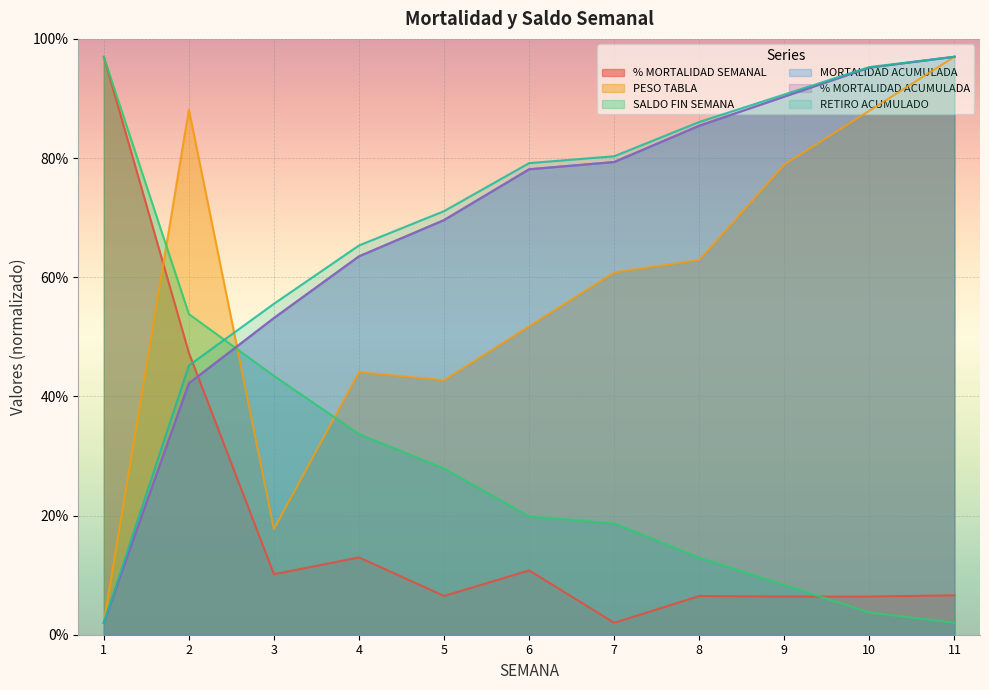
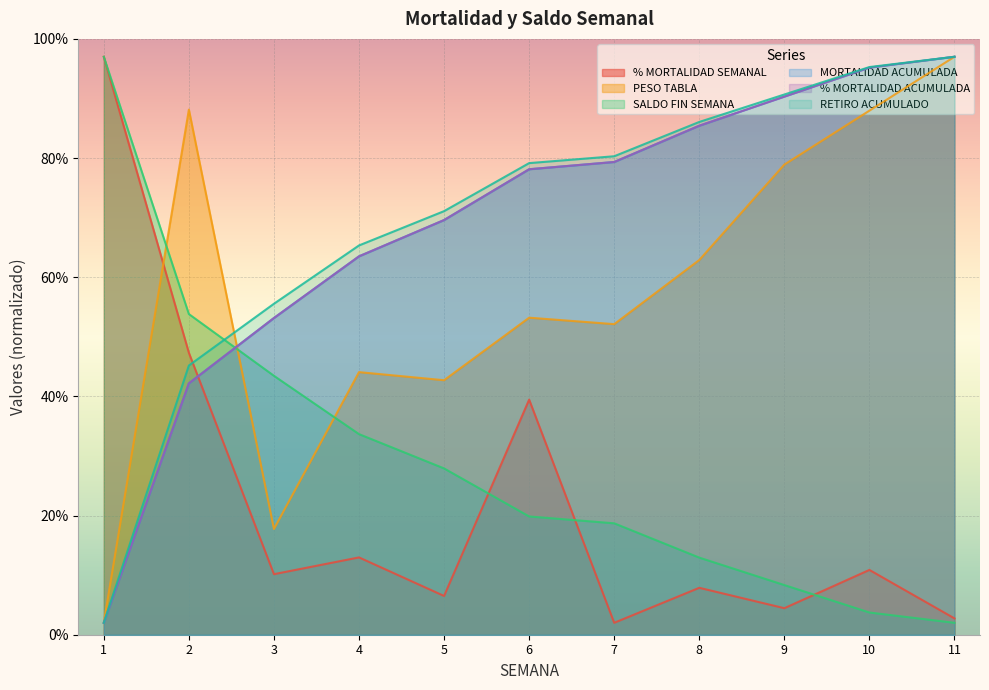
% MORTALIDAD SEMANAL, 6: 11% -> 39%
PESO TABLA, 6: 52% -> 53%
PESO TABLA, 7: 61% -> 52%
% MORTALIDAD SEMANAL, 8: 7% -> 8%
% MORTALIDAD SEMANAL, 9: 6% -> 4%
% MORTALIDAD SEMANAL, 10: 6% -> 11%
% MORTALIDAD SEMANAL, 11: 7% -> 3%
